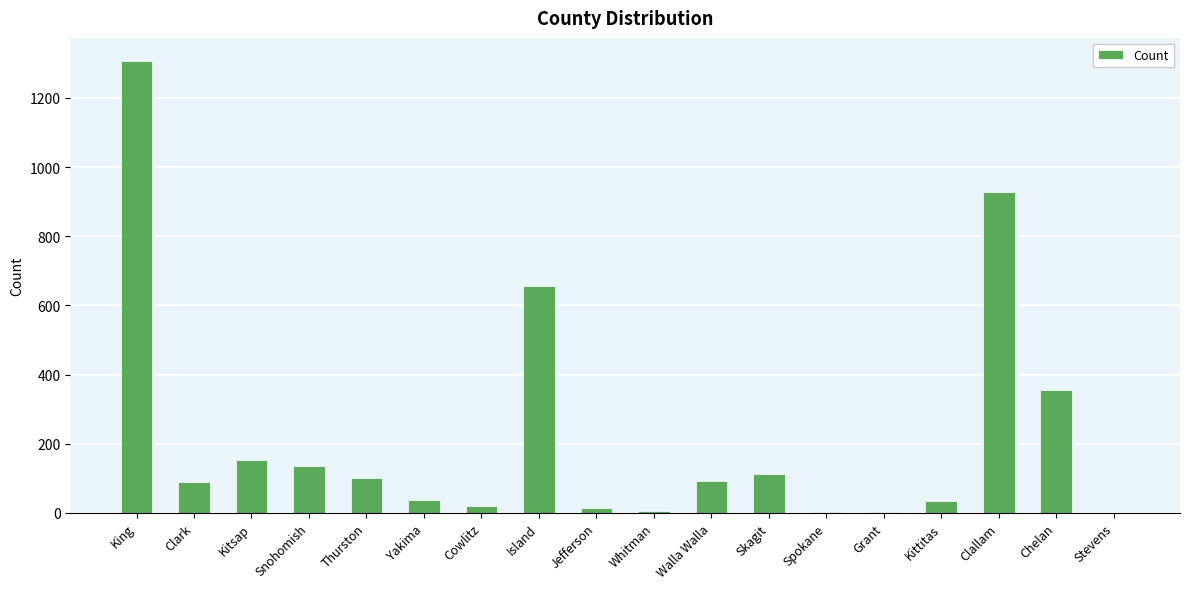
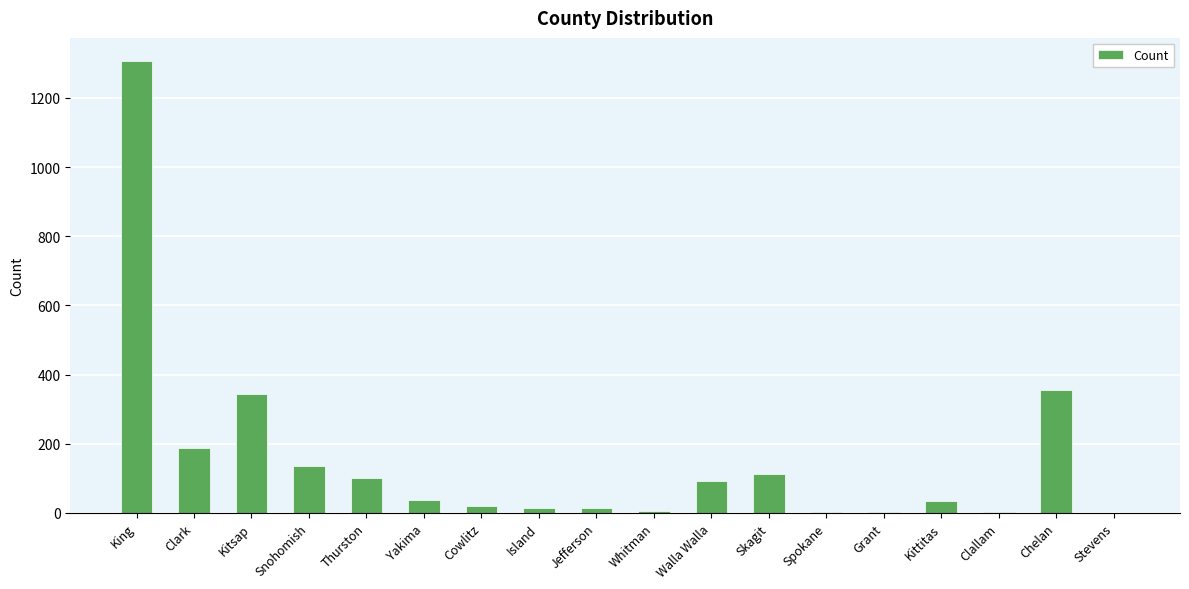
Clark: 90 -> 190
Kitsap: 150 -> 350
Island: 660 -> 20
Clallam: 930 -> 0
